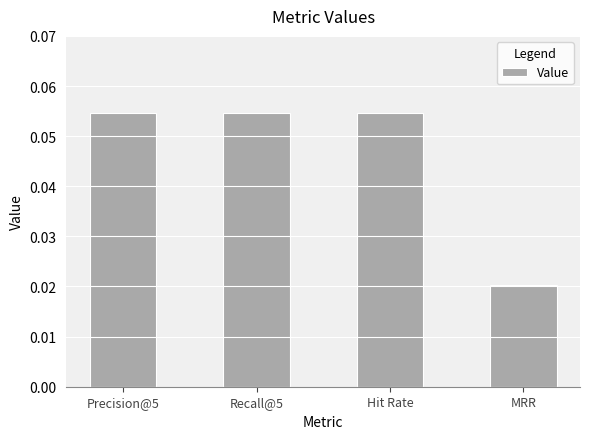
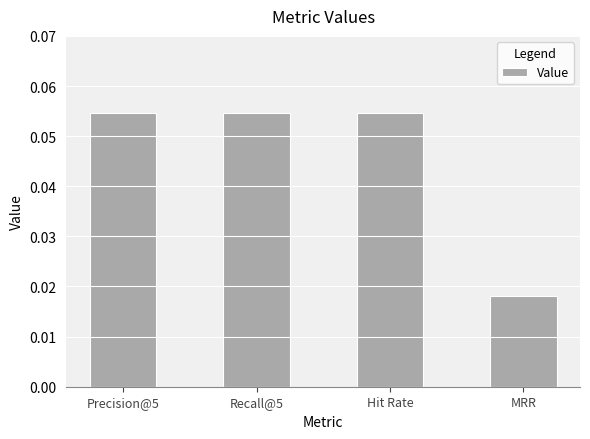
MRR: 0.020 -> 0.018
